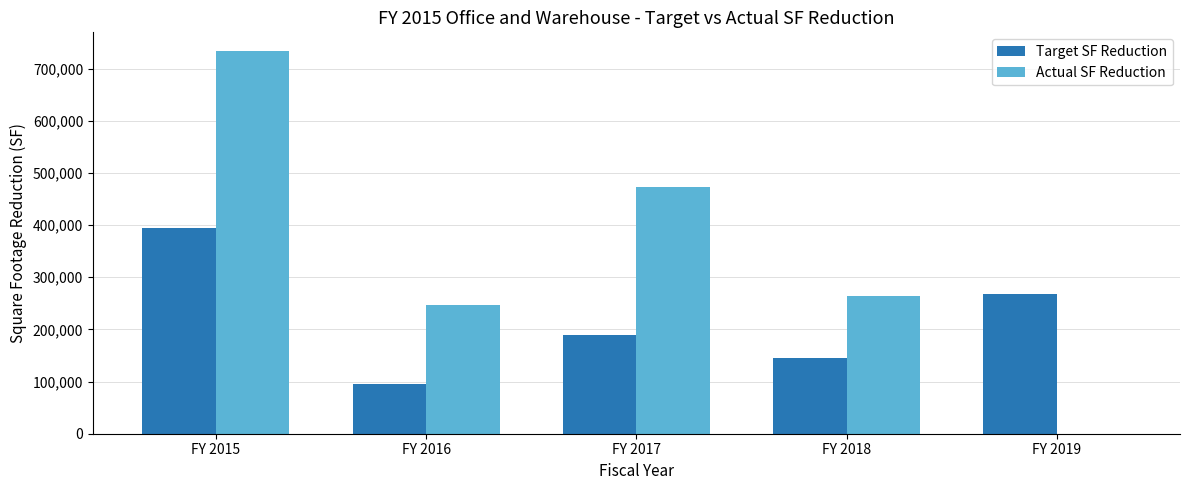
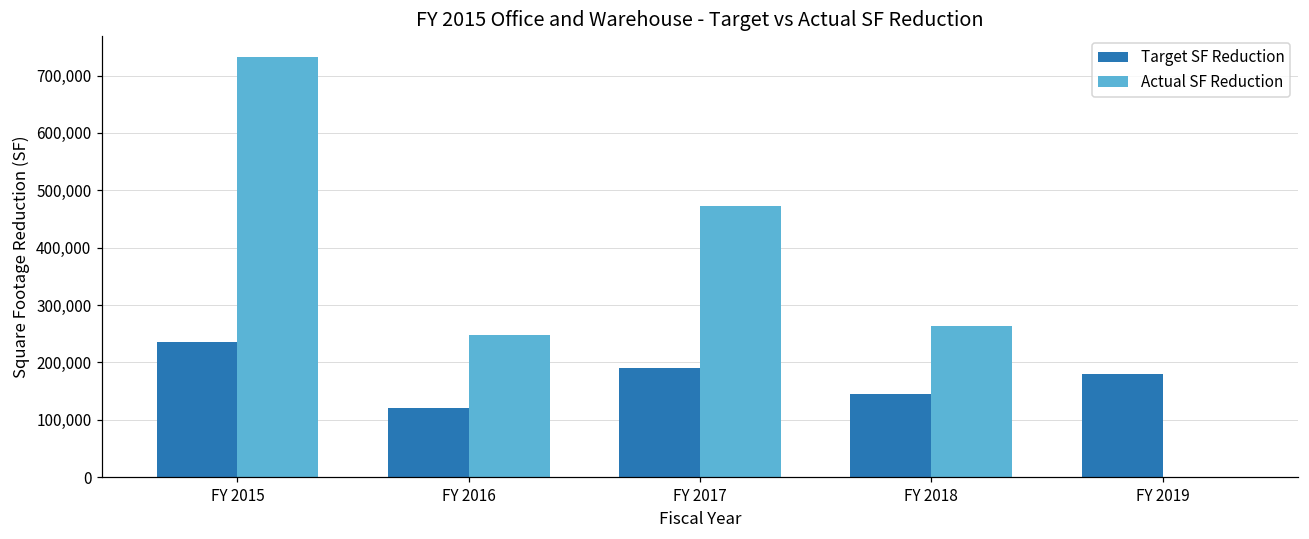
Target SF Reduction, FY 2015: 400,000 -> 240,000
Target SF Reduction, FY 2016: 90,000 -> 120,000
Target SF Reduction, FY 2019: 270,000 -> 180,000
